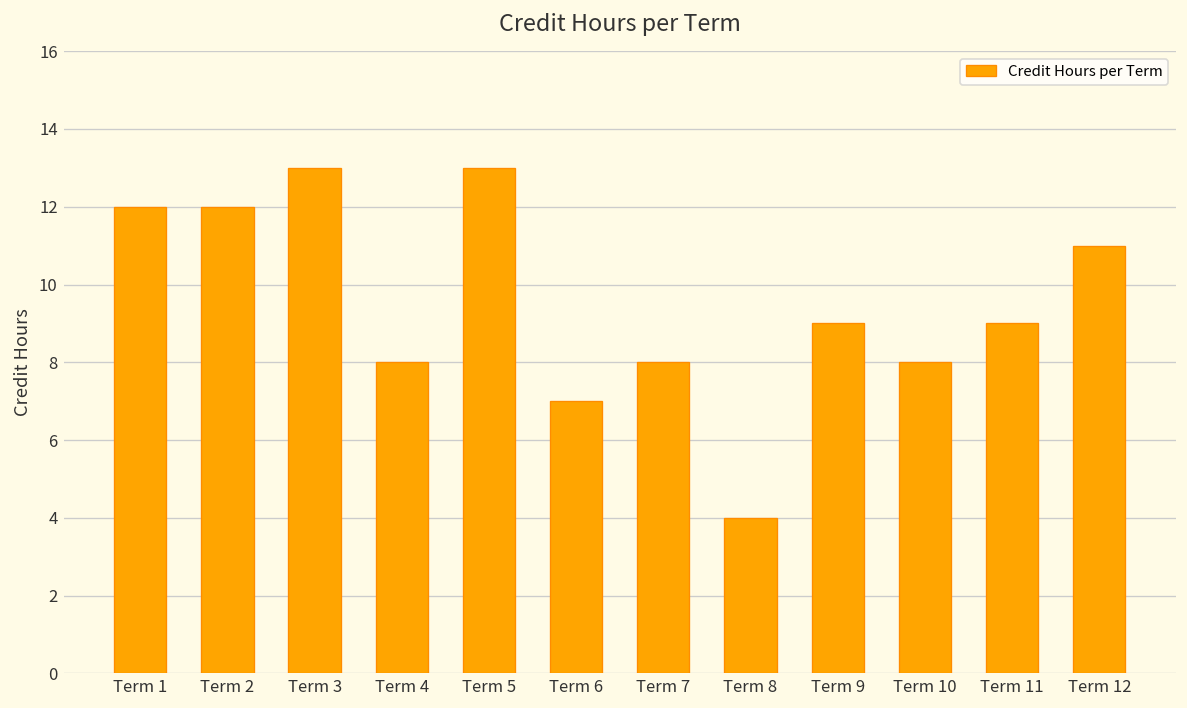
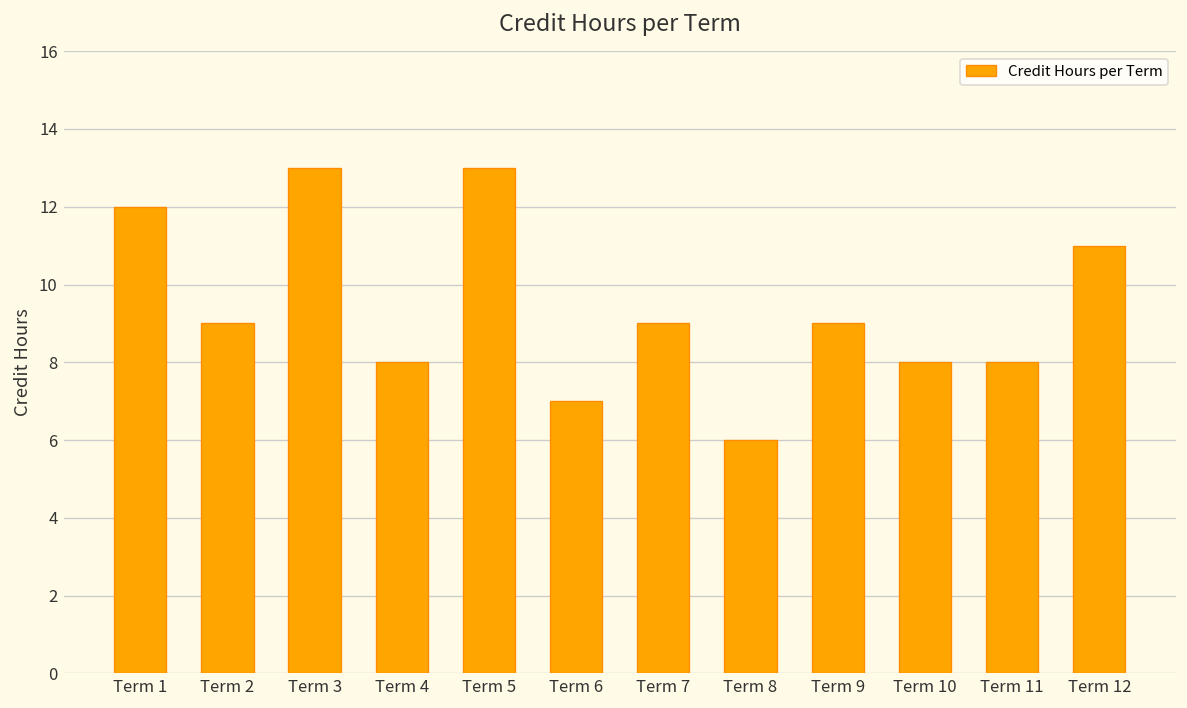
Term 2: 12 -> 9
Term 7: 8 -> 9
Term 8: 4 -> 6
Term 11: 9 -> 8
